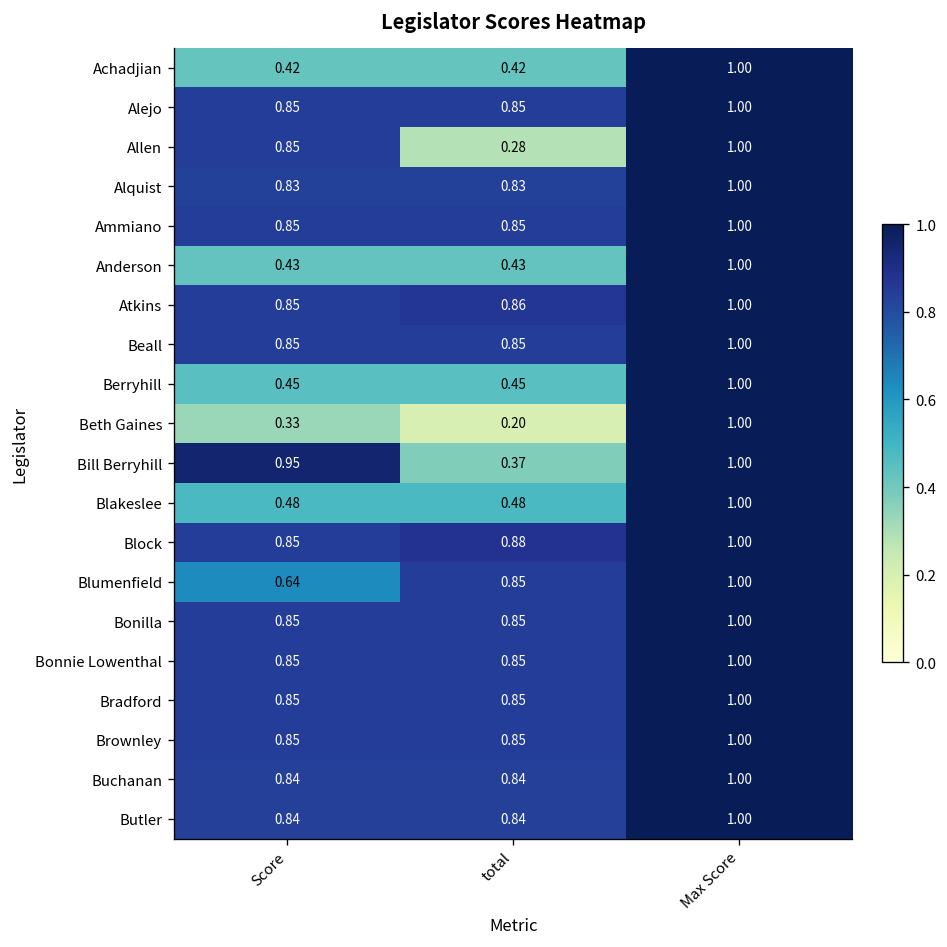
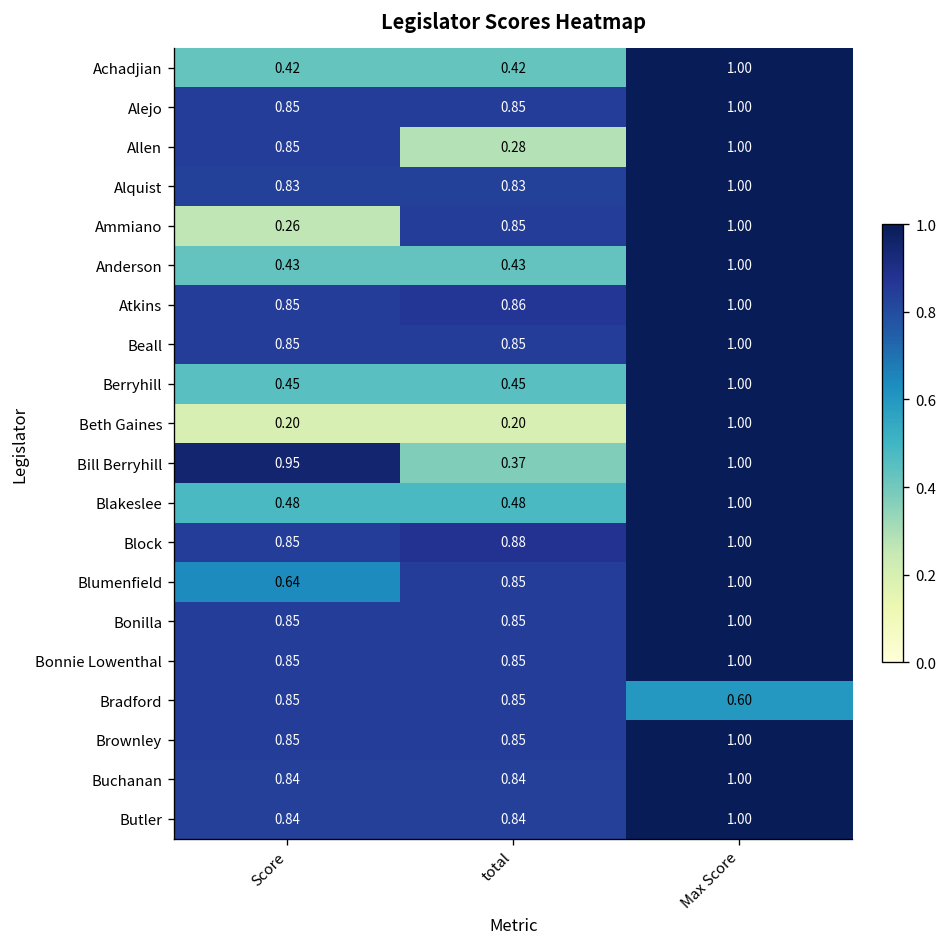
Ammiano, Score: 0.85 -> 0.26
Beth Gaines, Score: 0.33 -> 0.20
Bradford, Max Score: 1.00 -> 0.60
